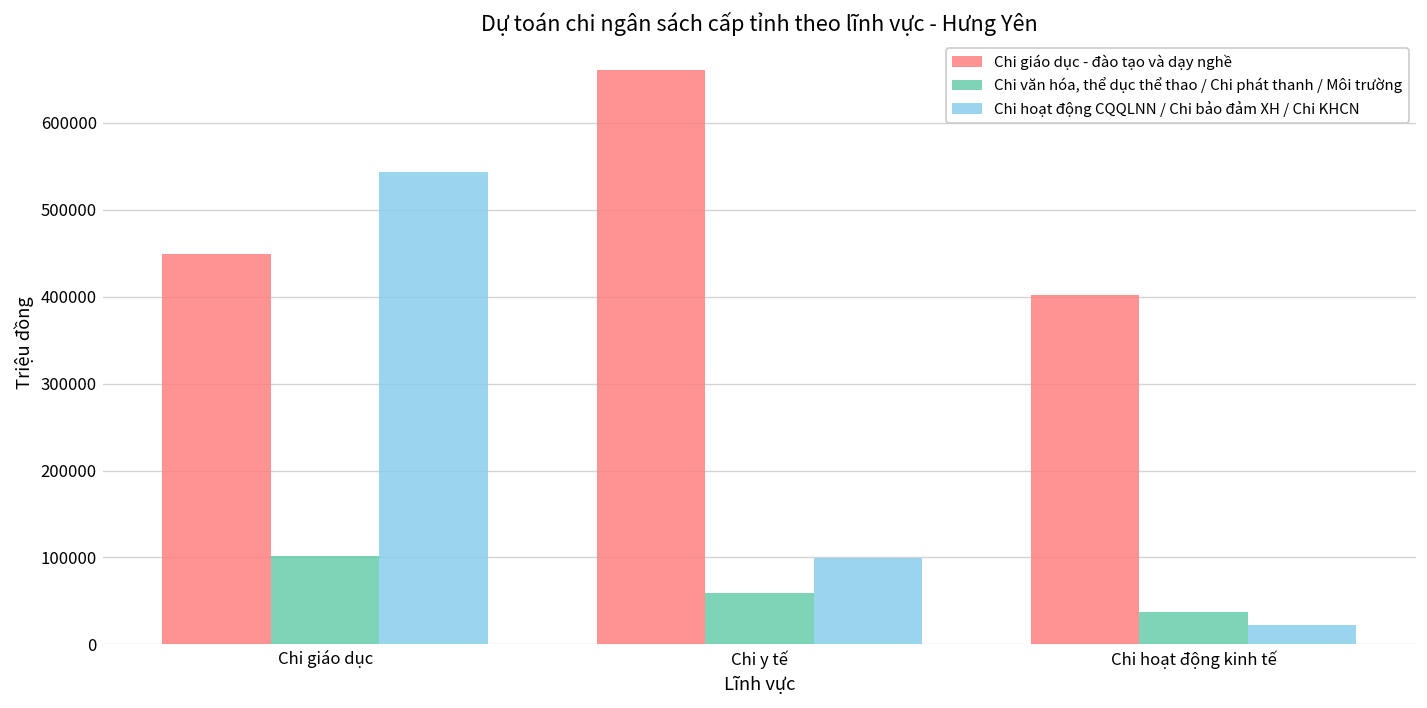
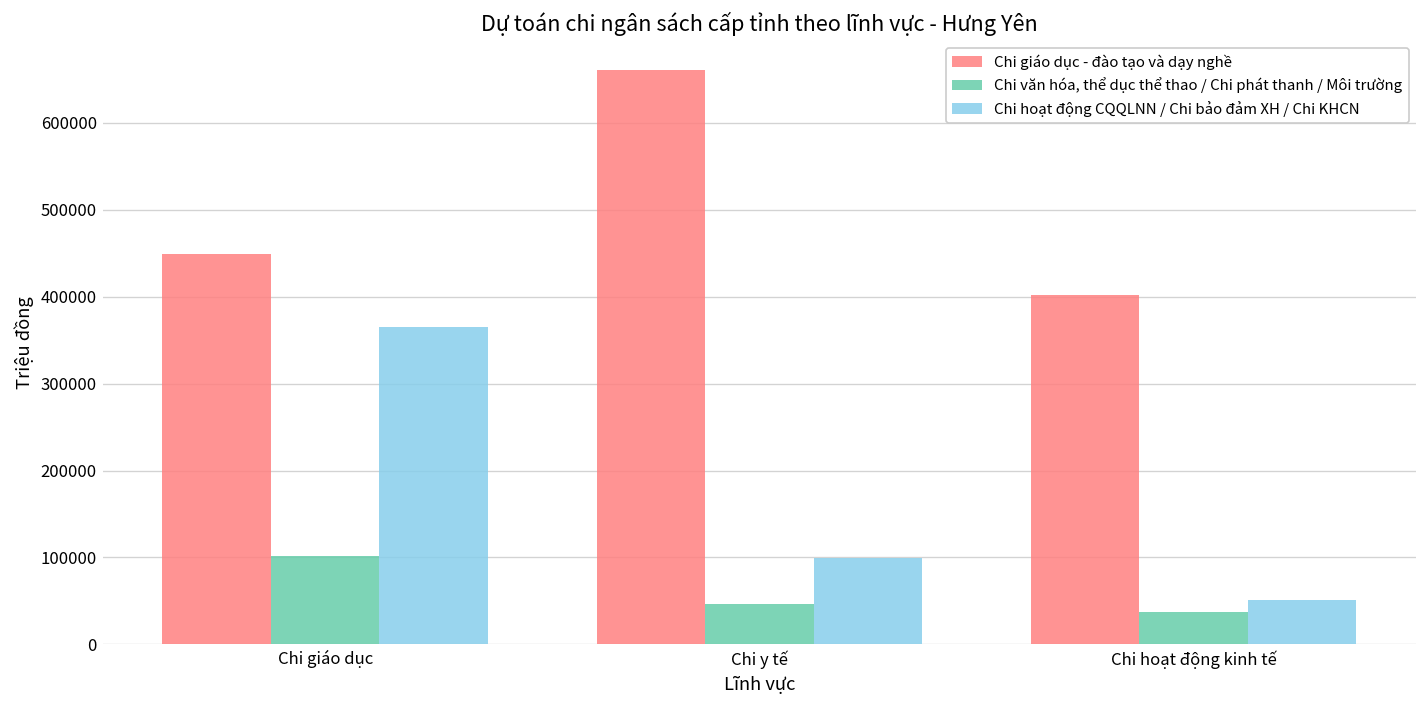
Chi hoạt động CQQLNN / Chi bảo đảm XH / Chi KHCN, Chi giáo dục: 540000 -> 360000
Chi văn hóa, thể dục thể thao / Chi phát thanh / Môi trường, Chi y tế: 60000 -> 50000
Chi hoạt động CQQLNN / Chi bảo đảm XH / Chi KHCN, Chi hoạt động kinh tế: 20000 -> 50000
